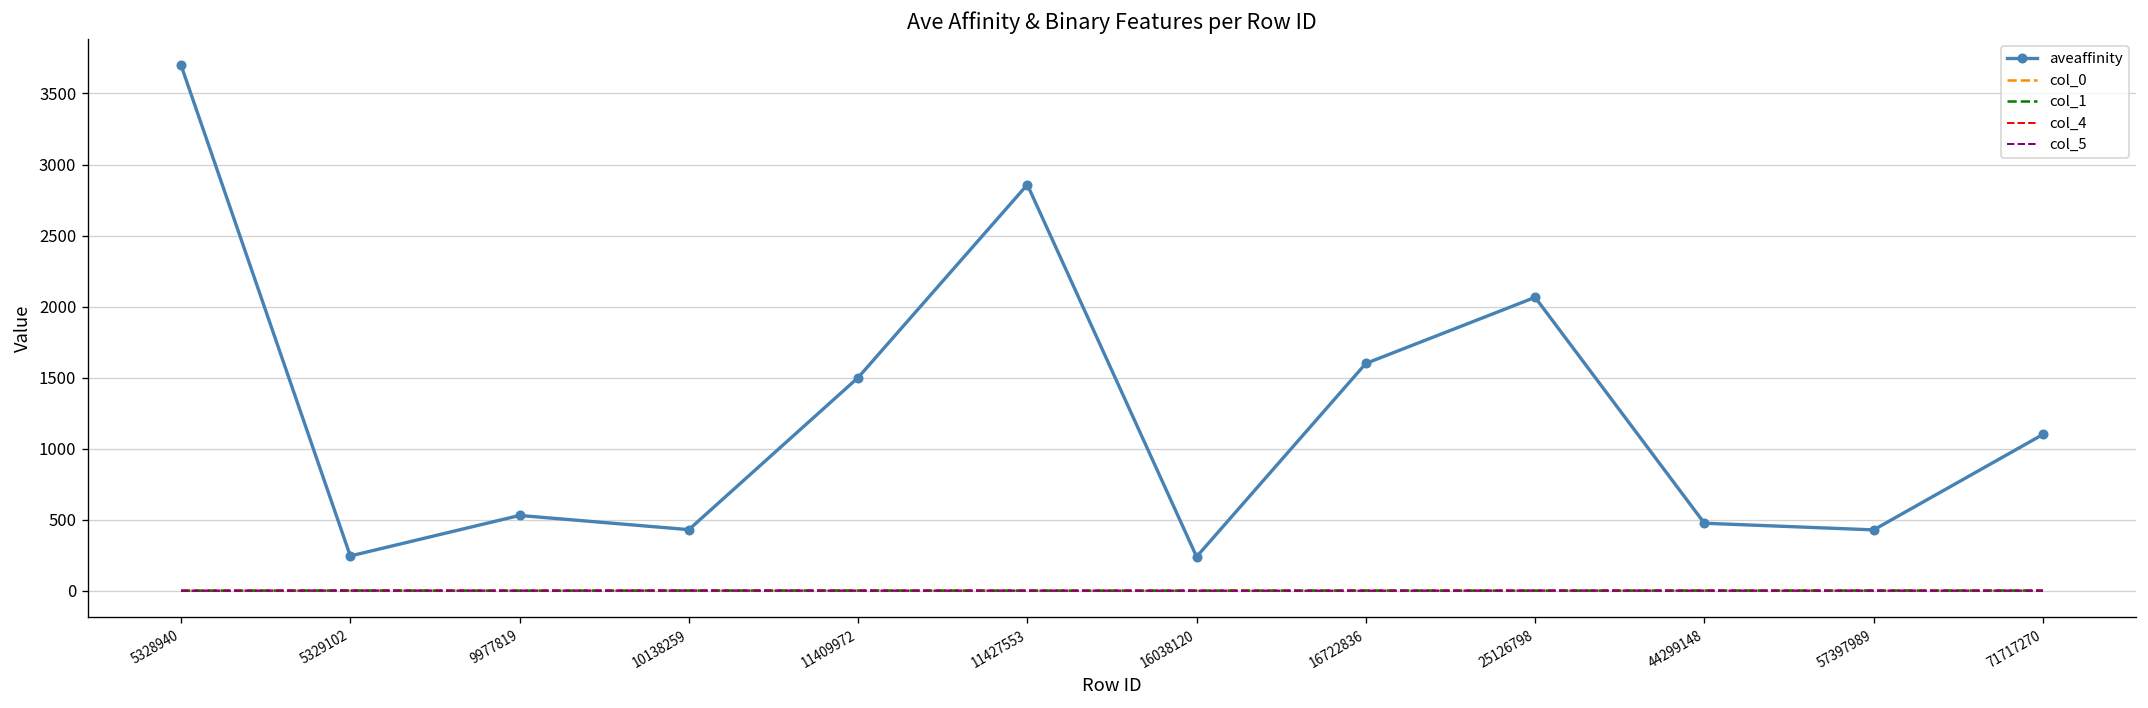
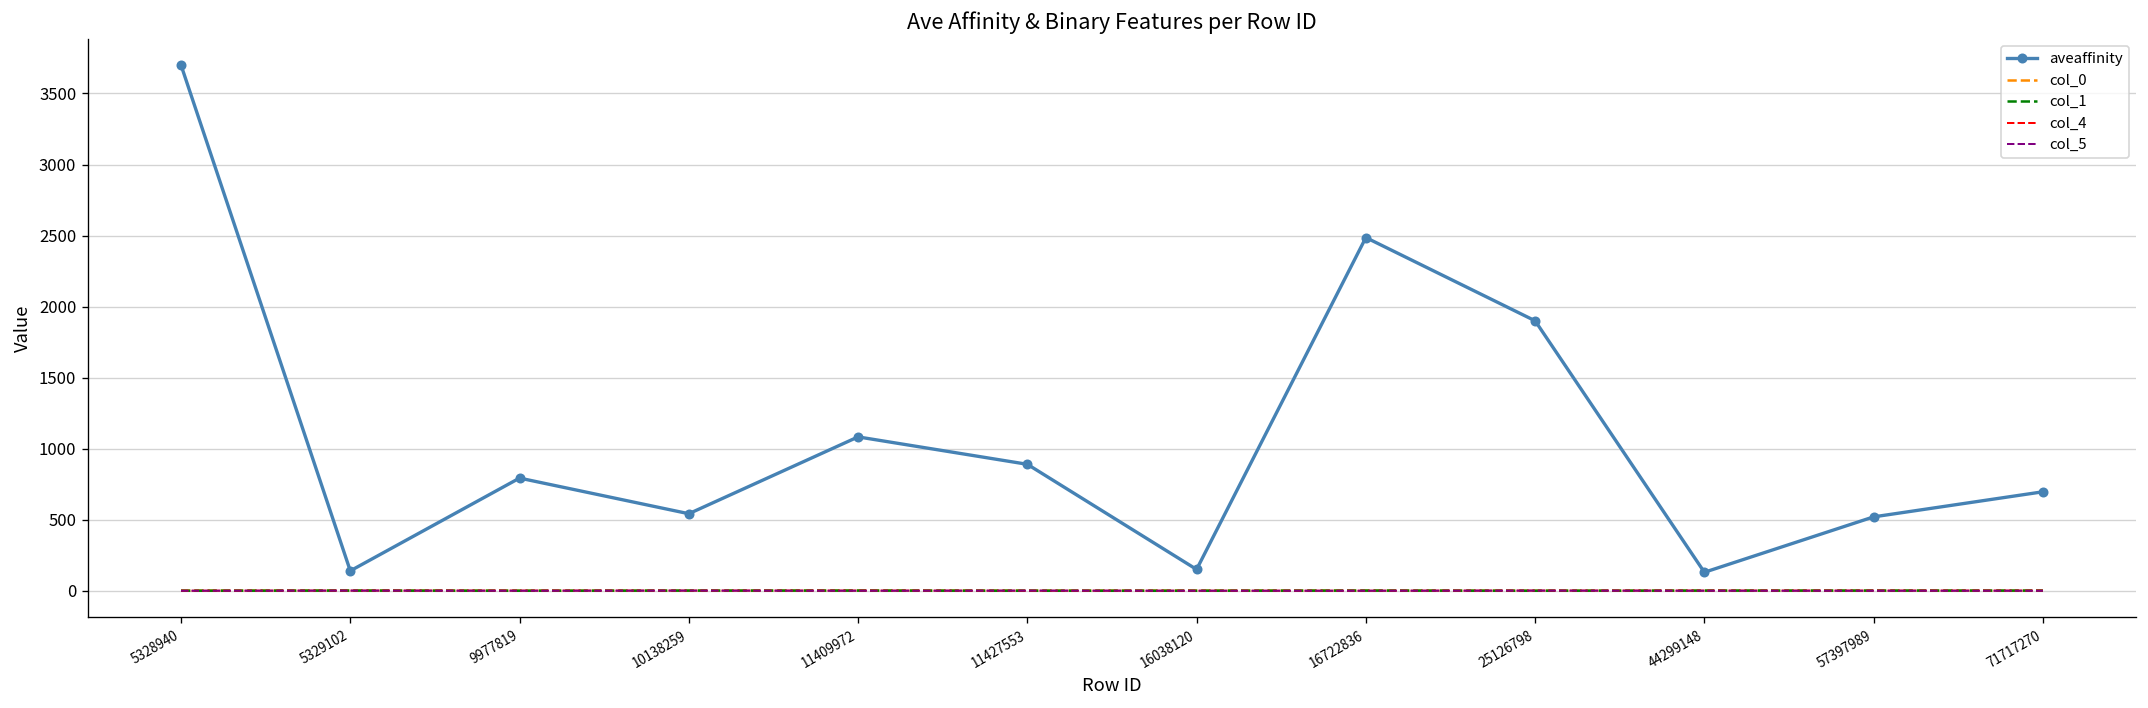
aveaffinity, 5329102: 240 -> 140
aveaffinity, 9977819: 530 -> 790
aveaffinity, 10138259: 430 -> 540
aveaffinity, 11409972: 1500 -> 1080
aveaffinity, 11427553: 2860 -> 890
aveaffinity, 16038120: 240 -> 150
aveaffinity, 16722836: 1600 -> 2490
aveaffinity, 25126798: 2070 -> 1900
aveaffinity, 44299148: 480 -> 130
aveaffinity, 57397989: 430 -> 520
aveaffinity, 71717270: 1100 -> 700
